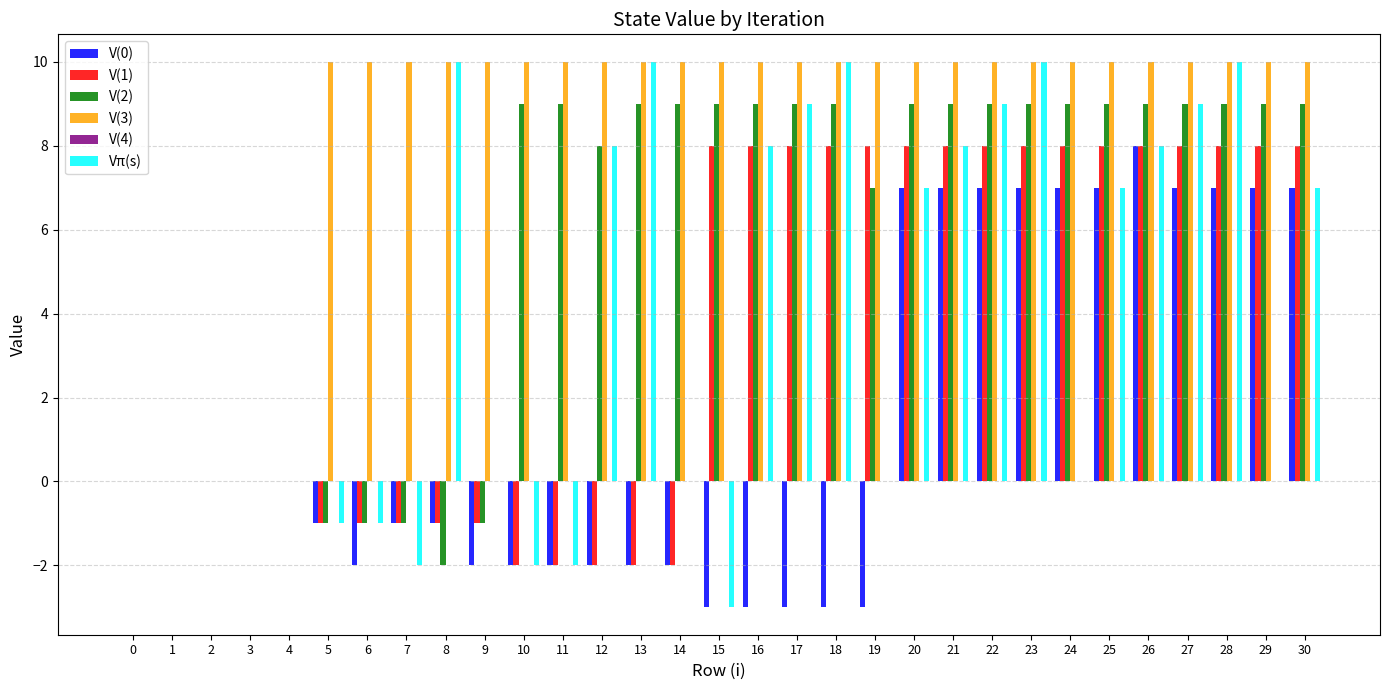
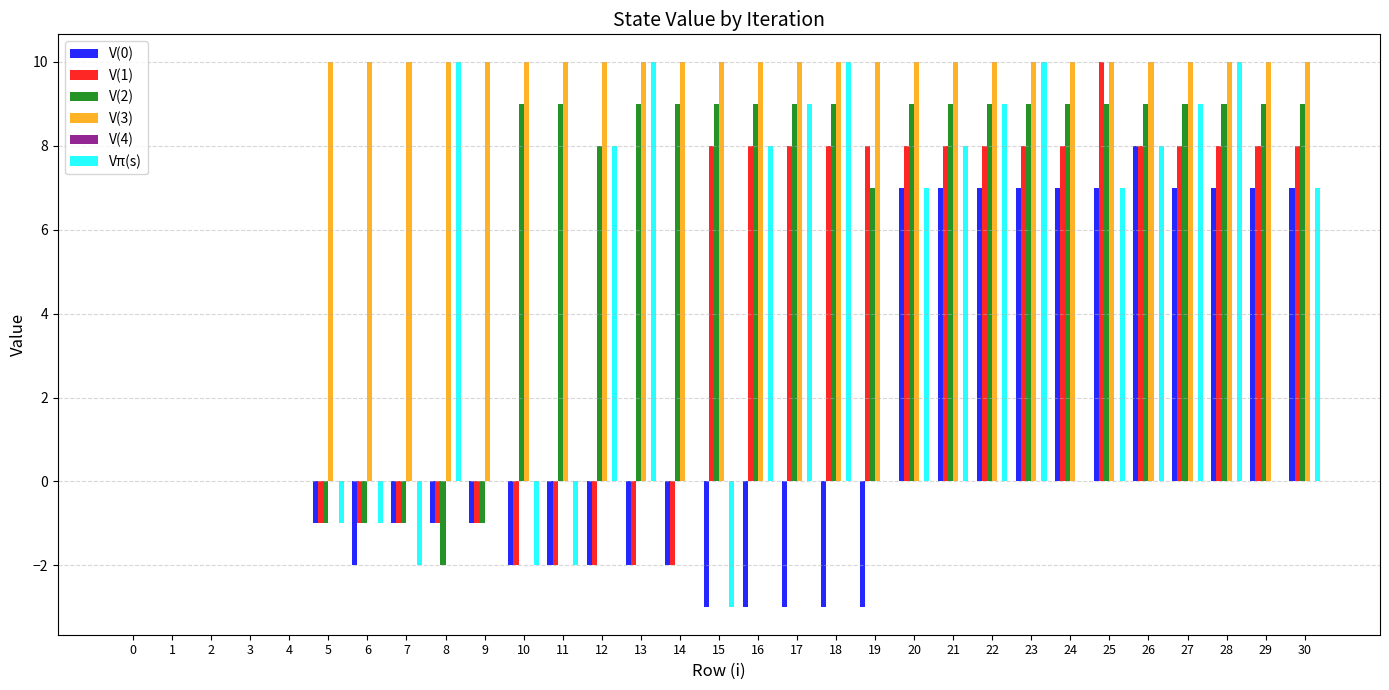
V(0), 9: -2 -> -1
V(1), 25: 8 -> 10
